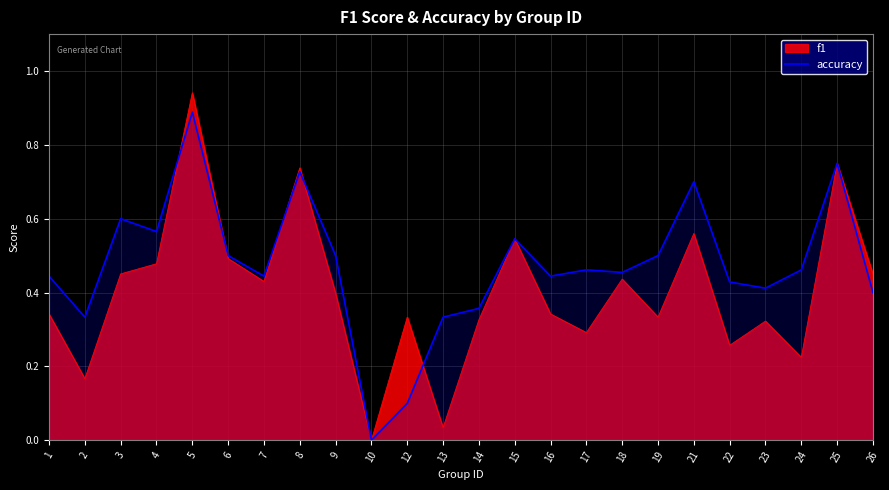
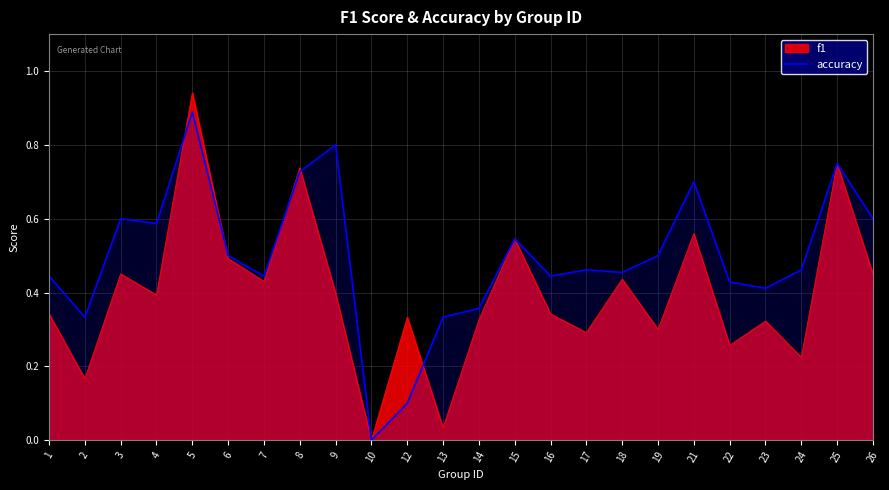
f1, 4: 0.48 -> 0.39
accuracy, 4: 0.57 -> 0.59
accuracy, 9: 0.5 -> 0.8
f1, 19: 0.33 -> 0.30
accuracy, 26: 0.4 -> 0.6
